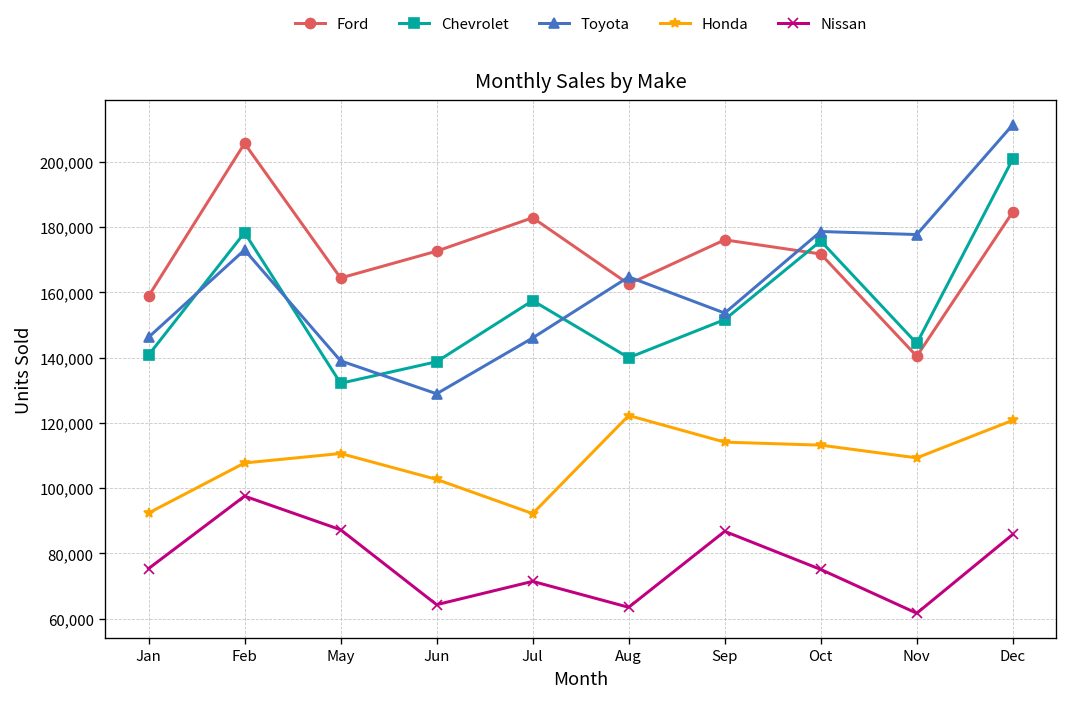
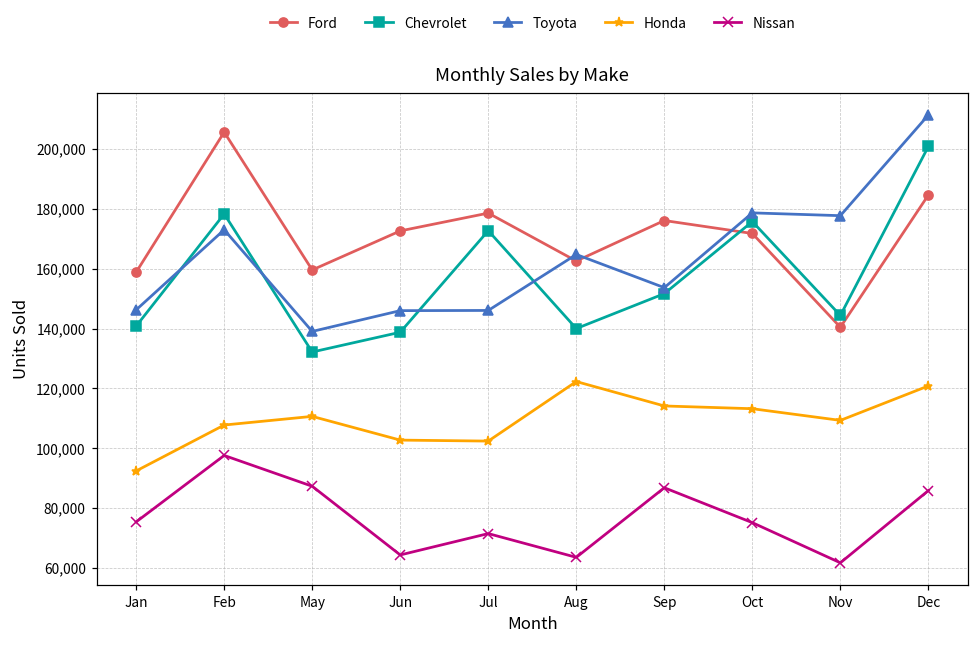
Ford, May: 164,000 -> 160,000
Toyota, Jun: 129,000 -> 146,000
Ford, Jul: 183,000 -> 179,000
Chevrolet, Jul: 157,000 -> 173,000
Honda, Jul: 92,000 -> 102,000
